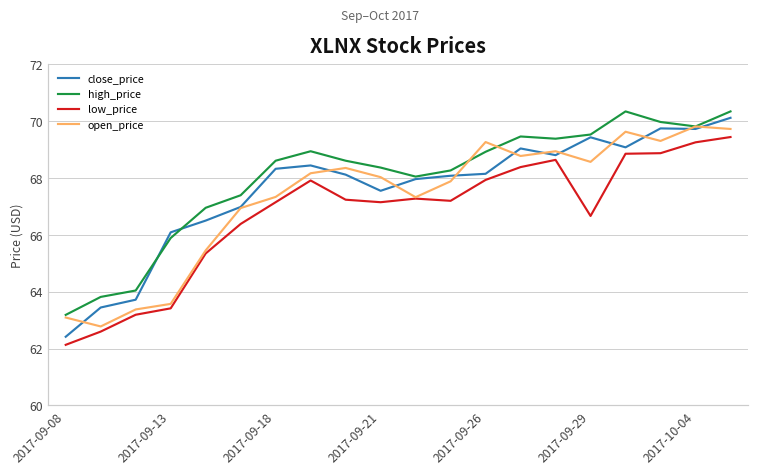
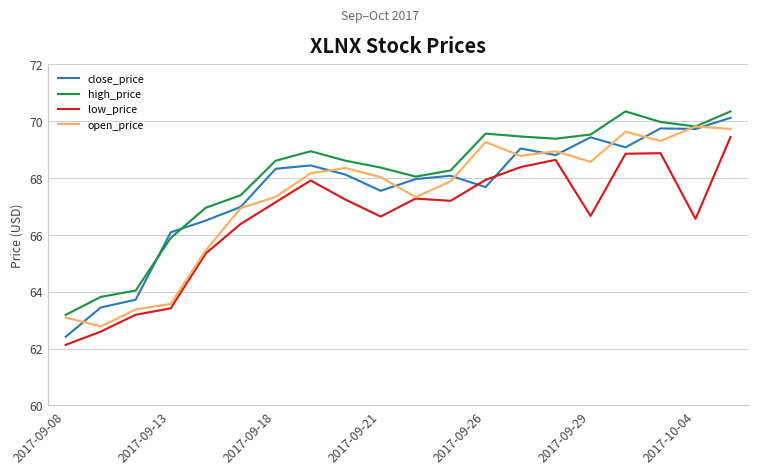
low_price, 2017-09-21: 67.1 -> 66.6
close_price, 2017-09-26: 68.1 -> 67.7
high_price, 2017-09-26: 68.9 -> 69.6
low_price, 2017-10-04: 69.3 -> 66.6
